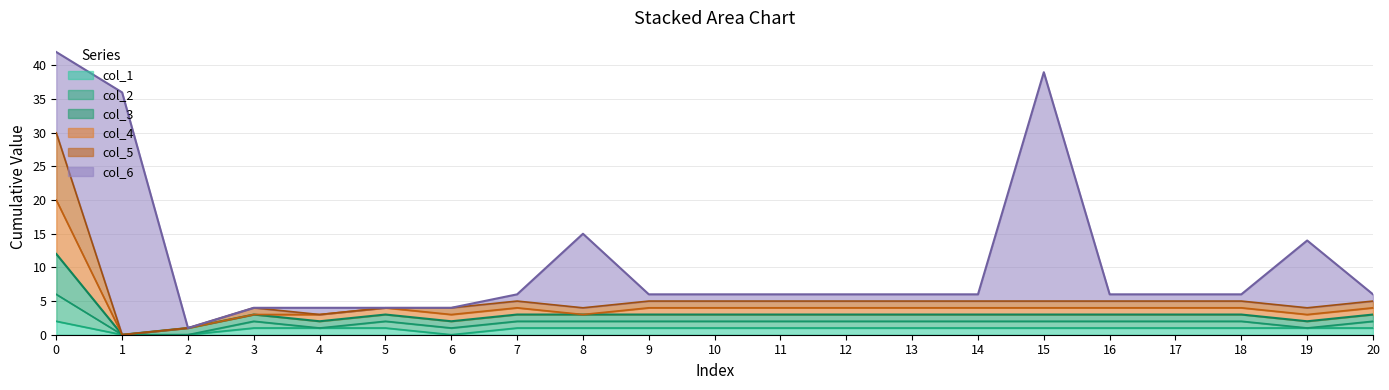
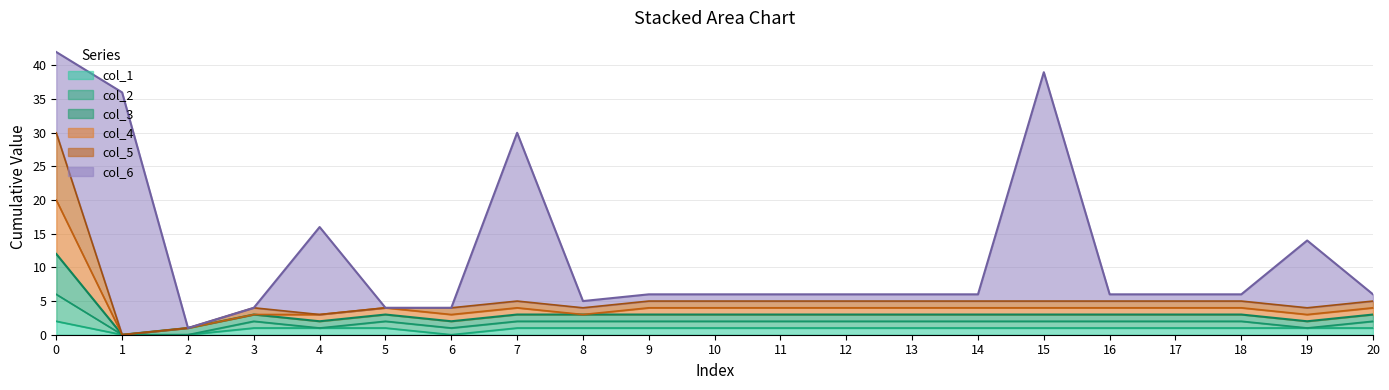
col_6, 4: 1 -> 13
col_6, 7: 1 -> 25
col_6, 8: 11 -> 1
